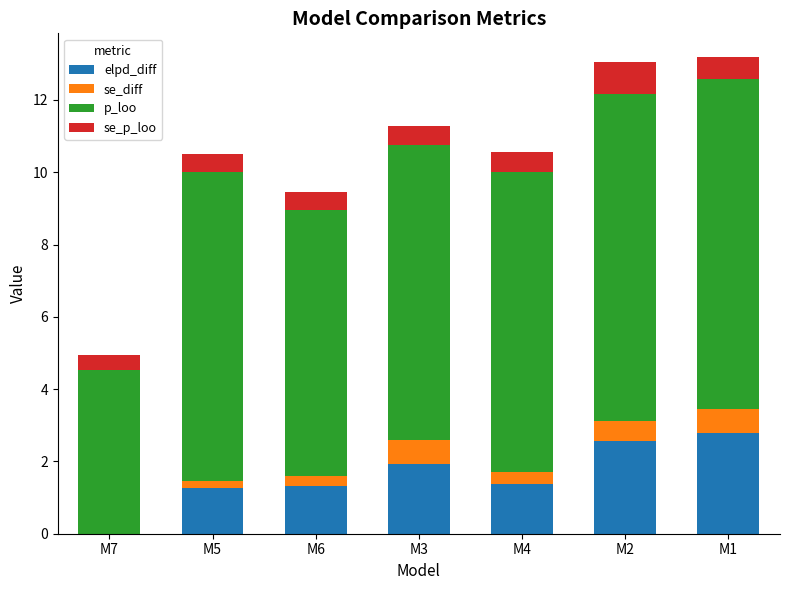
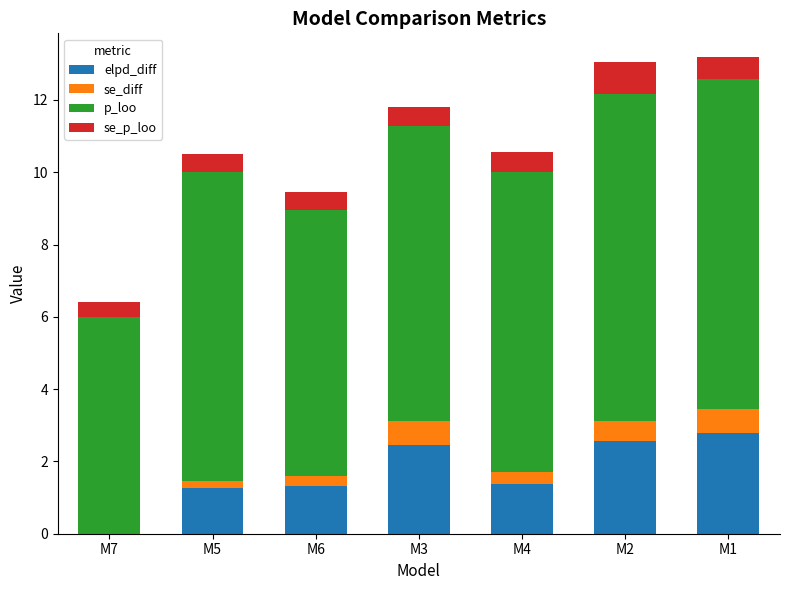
p_loo, M7: 4.5 -> 6.0
elpd_diff, M3: 1.9 -> 2.5
